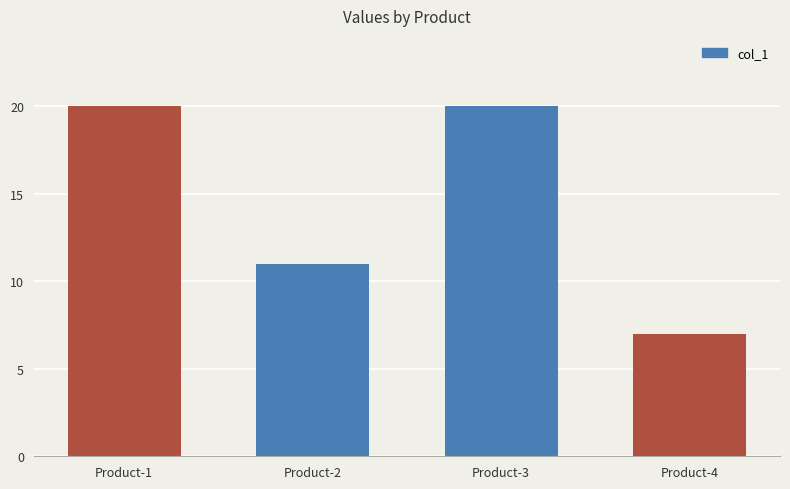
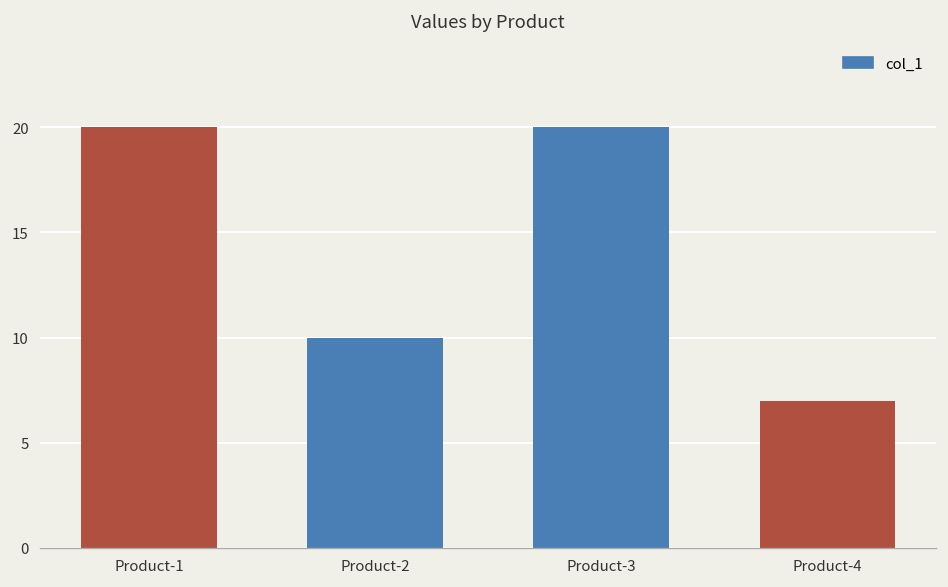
Product-2: 11 -> 10
